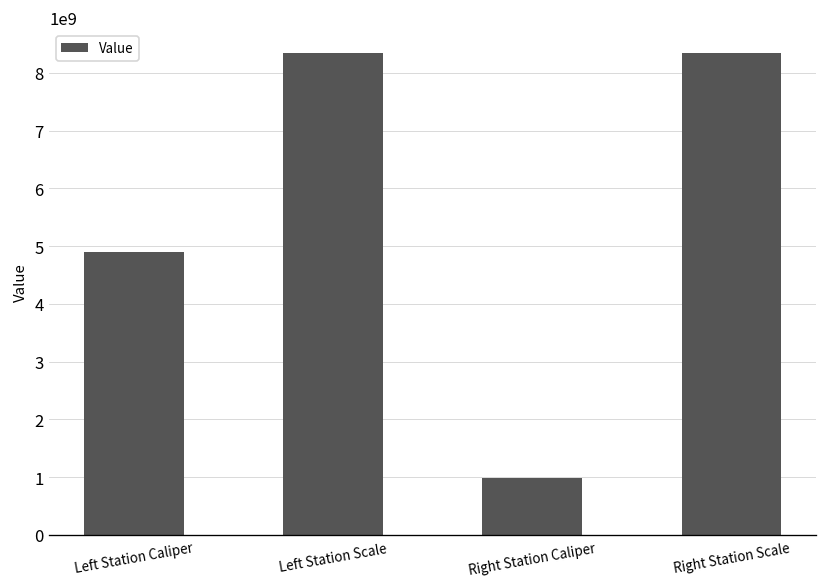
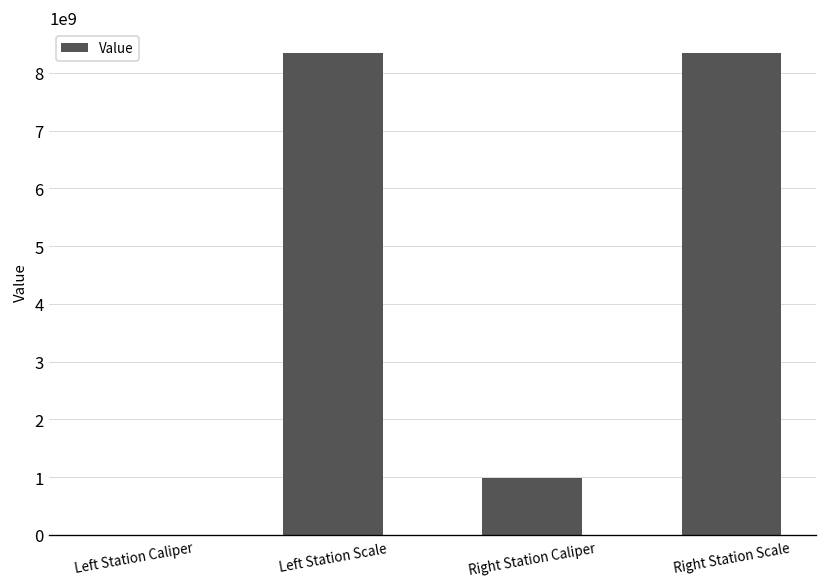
Left Station Caliper: 4900000000 -> 0
